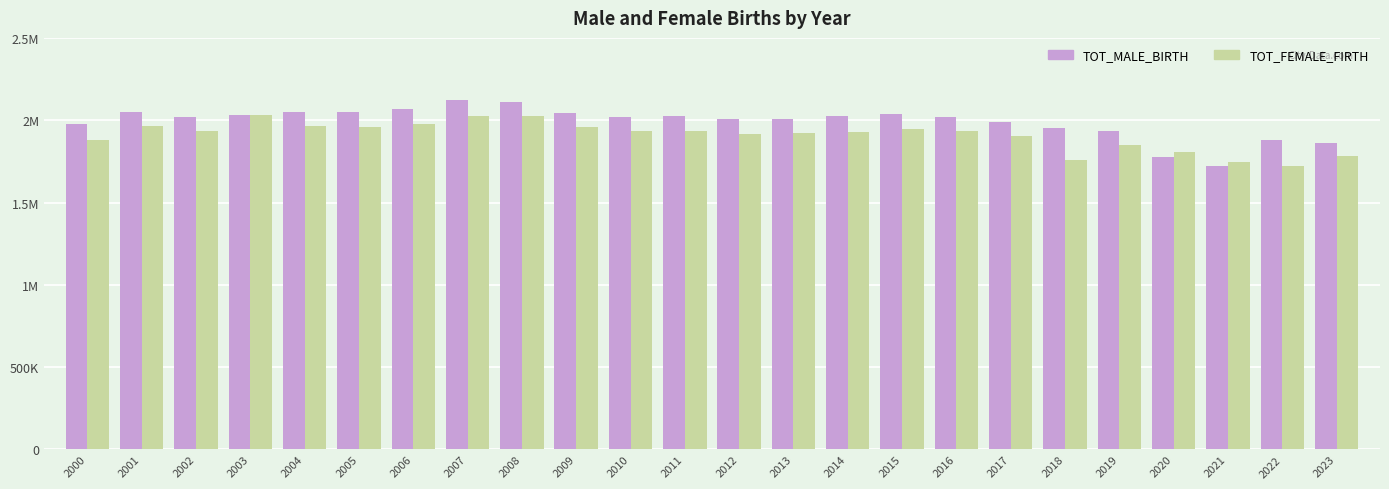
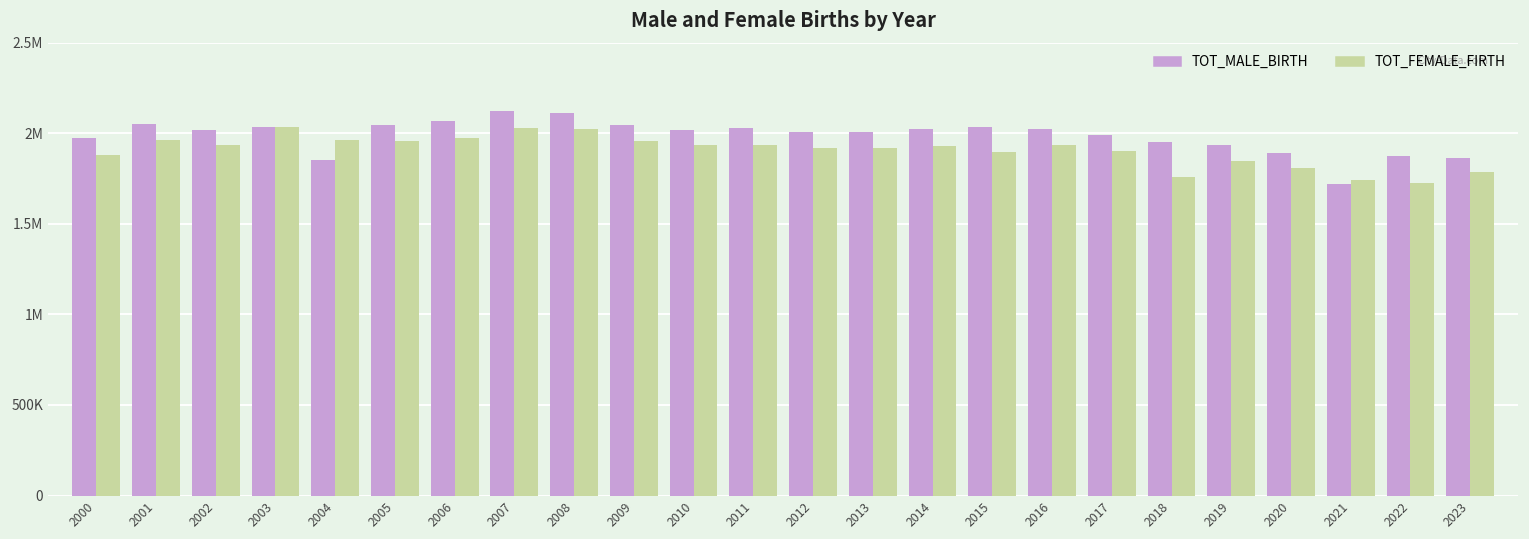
TOT_MALE_BIRTH, 2004: 2050000 -> 1850000
TOT_FEMALE_FIRTH, 2015: 1950000 -> 1900000
TOT_MALE_BIRTH, 2020: 1780000 -> 1890000
